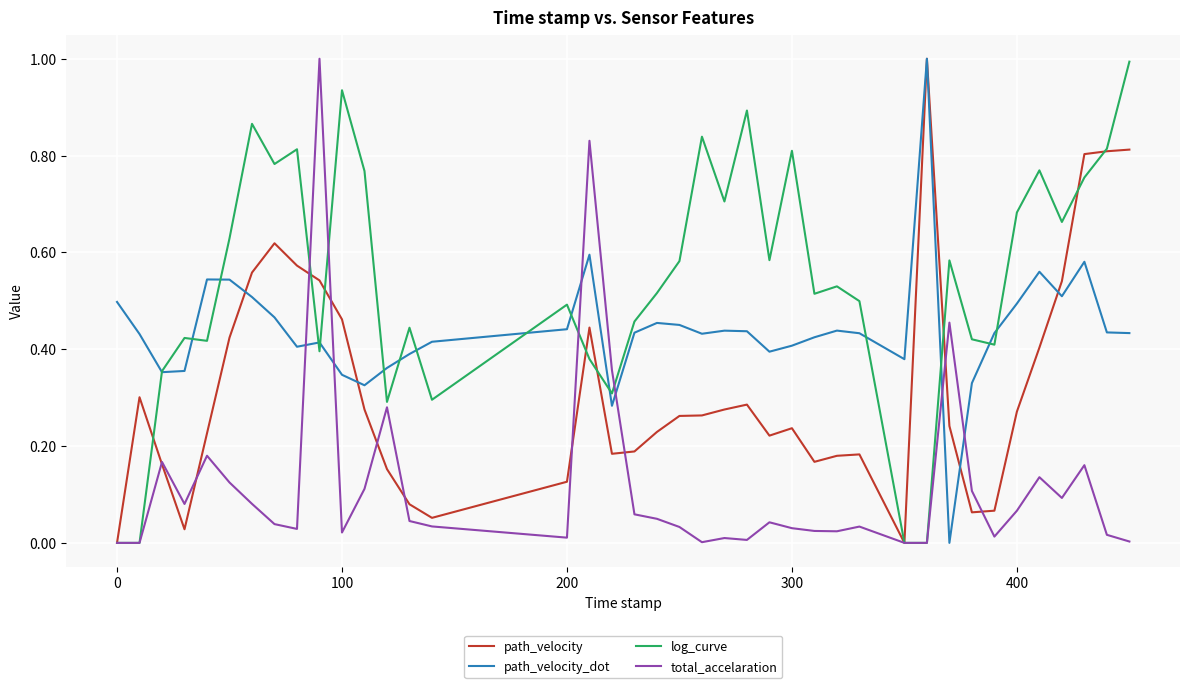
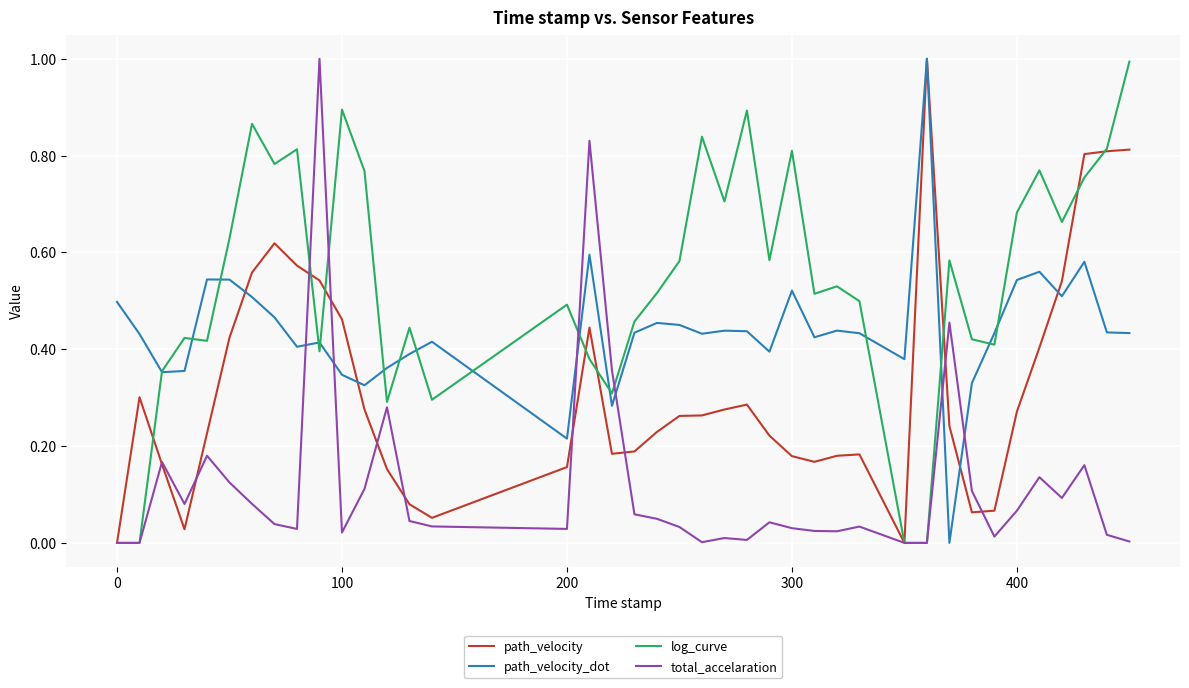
log_curve, 100: 0.93 -> 0.89
path_velocity, 200: 0.13 -> 0.16
path_velocity_dot, 200: 0.44 -> 0.22
total_accelaration, 200: 0.01 -> 0.03
path_velocity, 300: 0.24 -> 0.18
path_velocity_dot, 300: 0.41 -> 0.52
path_velocity_dot, 400: 0.49 -> 0.54
